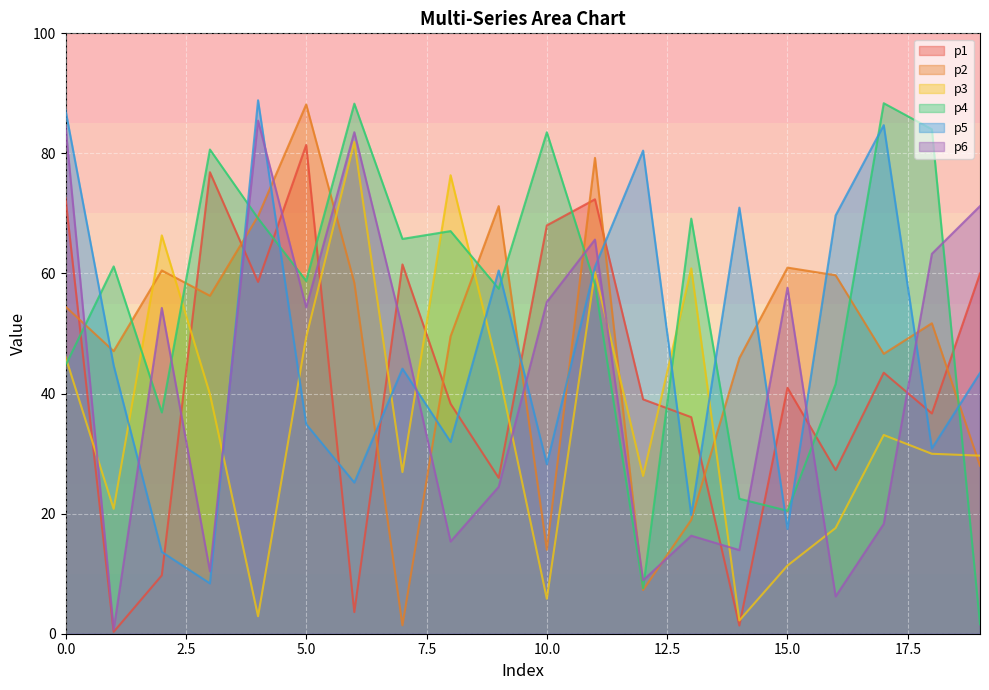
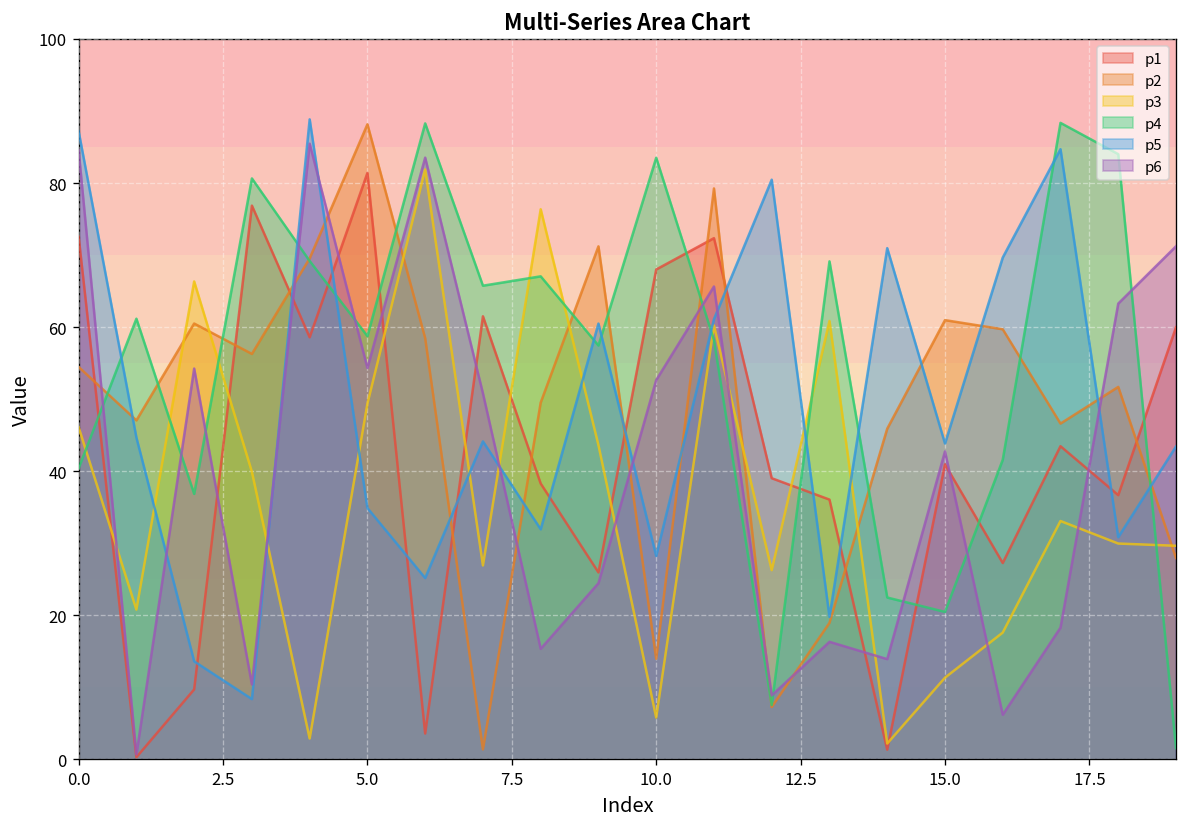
p4, 0.0: 45 -> 40
p6, 10.0: 55 -> 53
p5, 15.0: 17 -> 44
p6, 15.0: 58 -> 43
